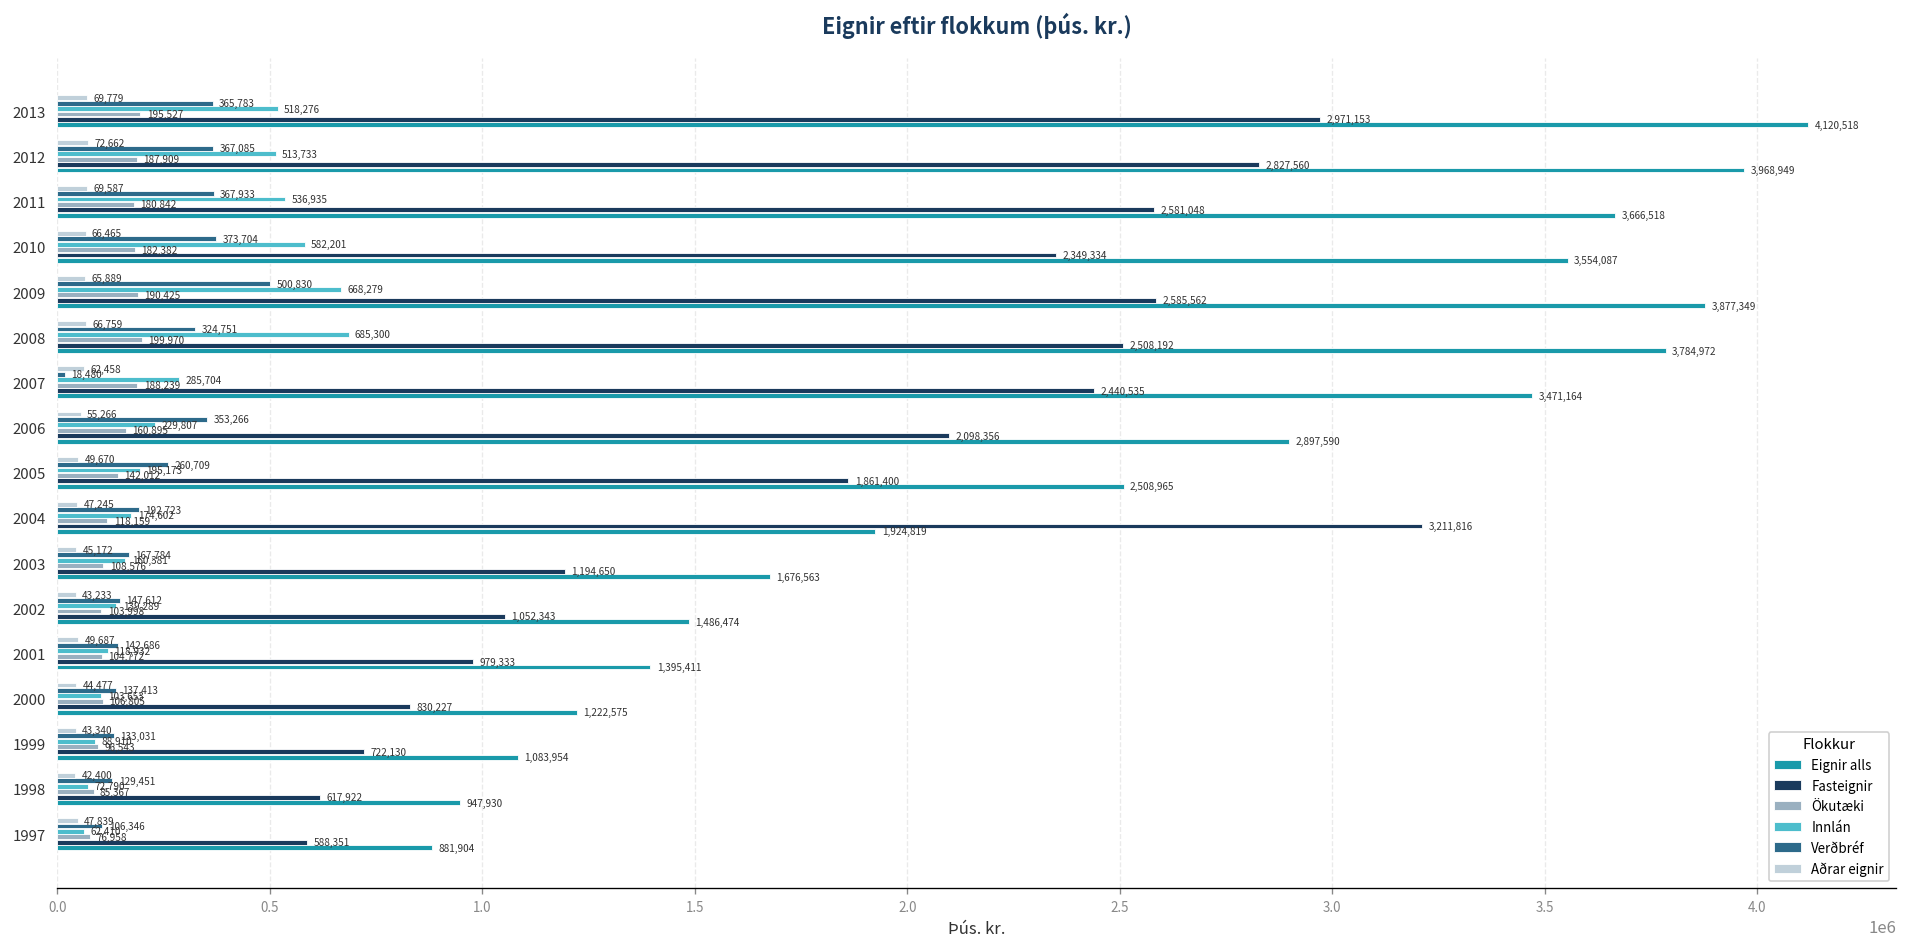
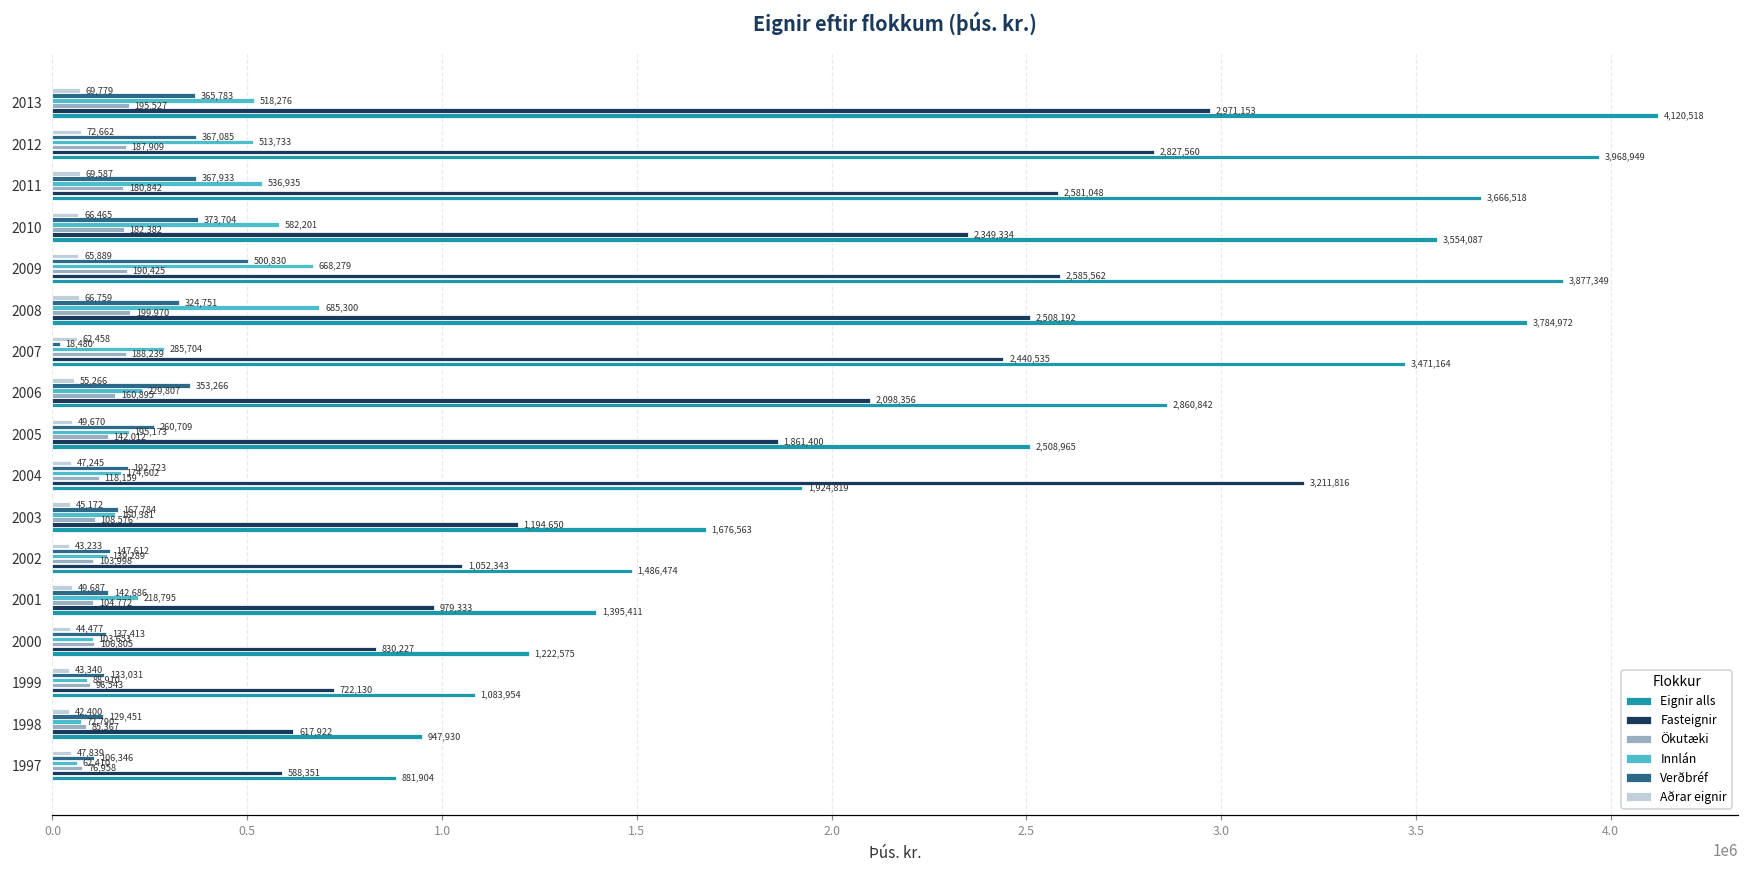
Eignir alls, 2006: 2,897,590 -> 2,860,842
Innlán, 2001: 118,932 -> 218,795
